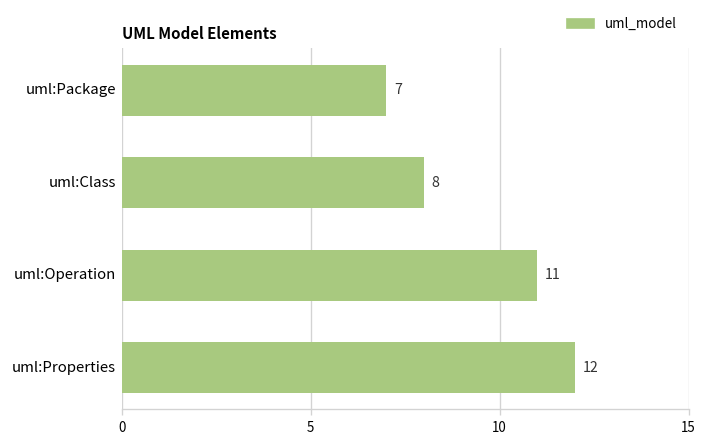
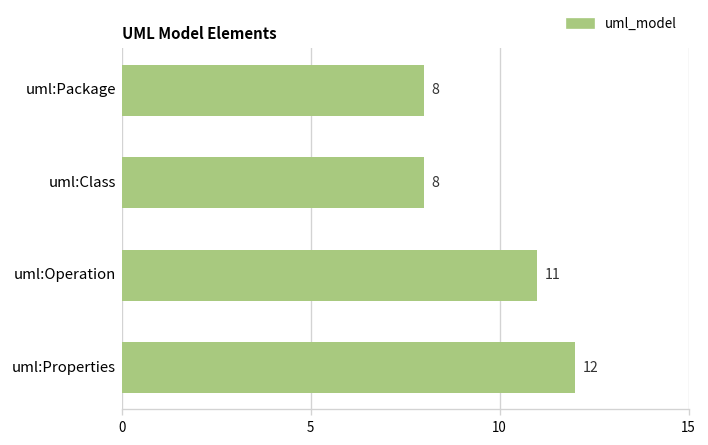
uml:Package: 7 -> 8
